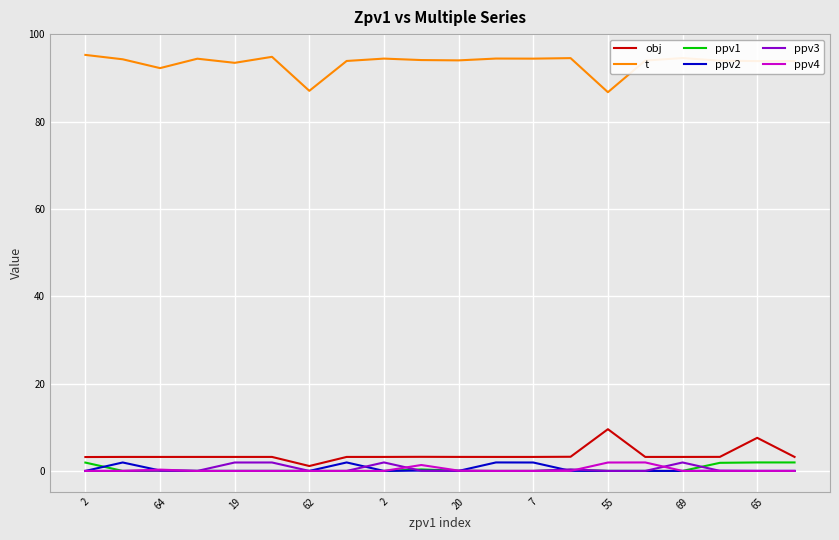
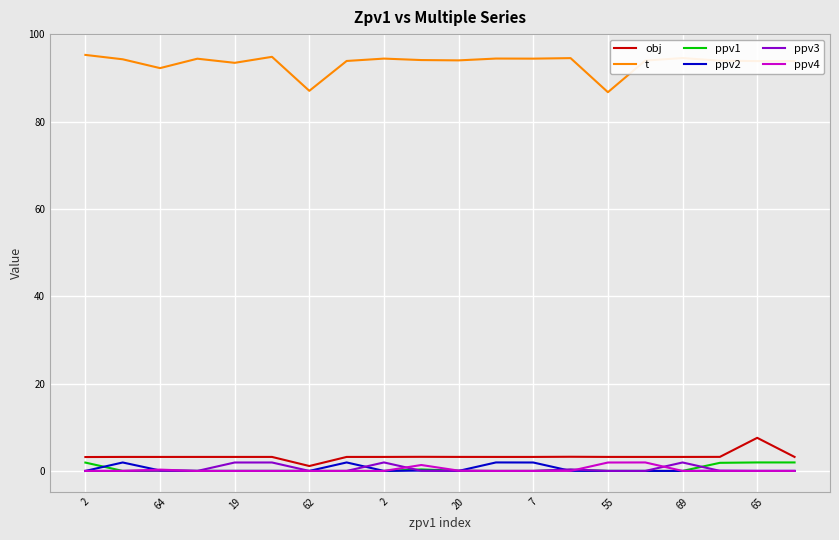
obj, 55: 10 -> 3
